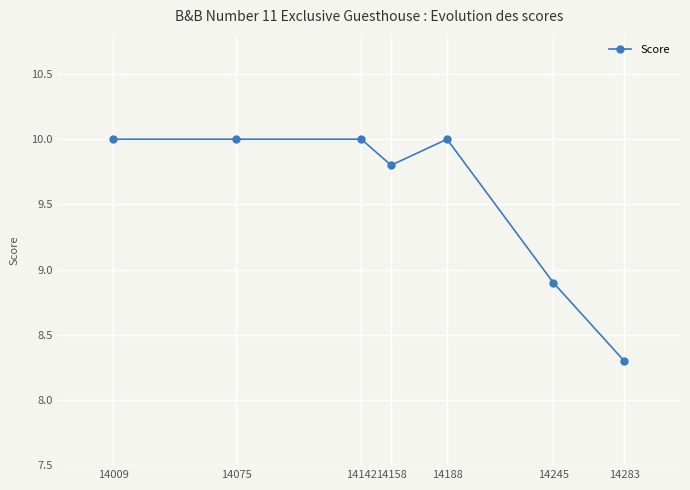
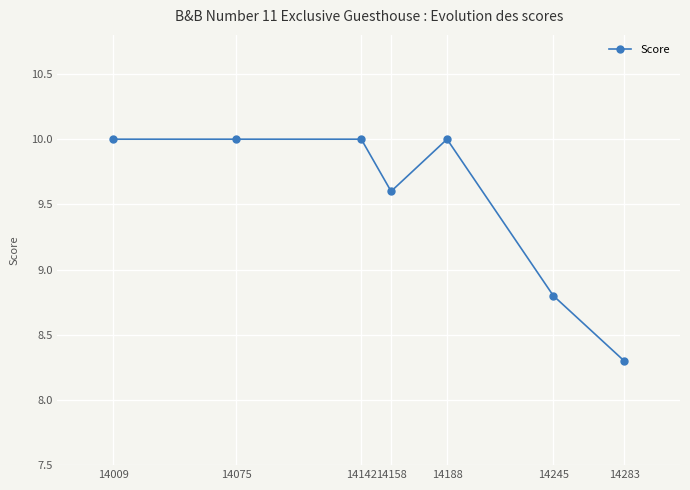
14158: 9.8 -> 9.6
14245: 8.9 -> 8.8
